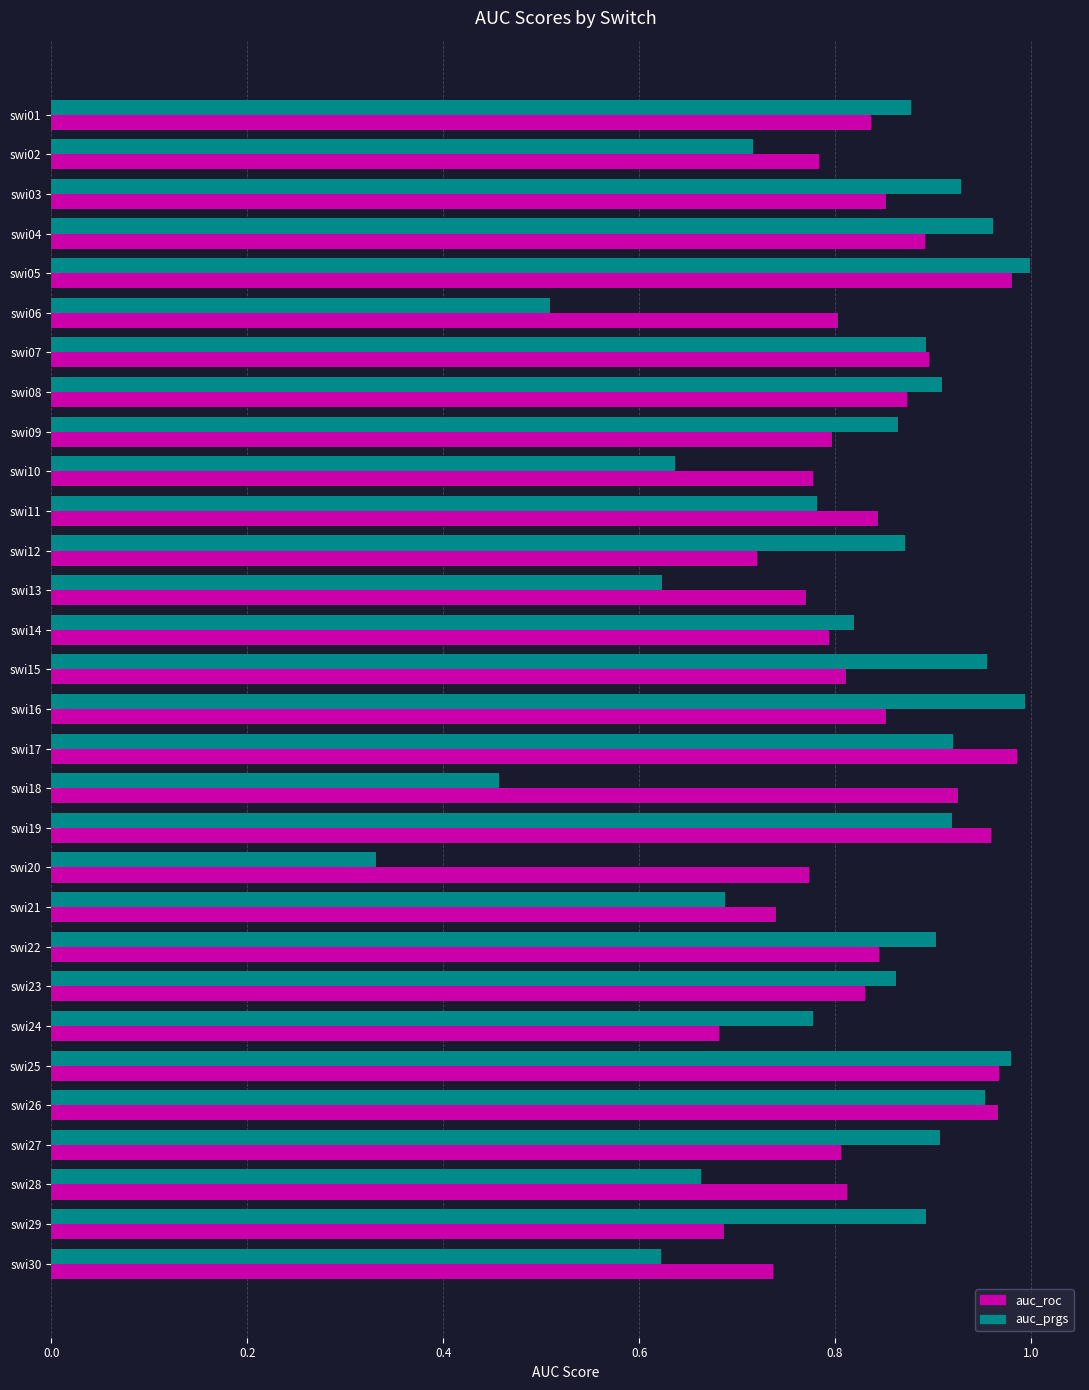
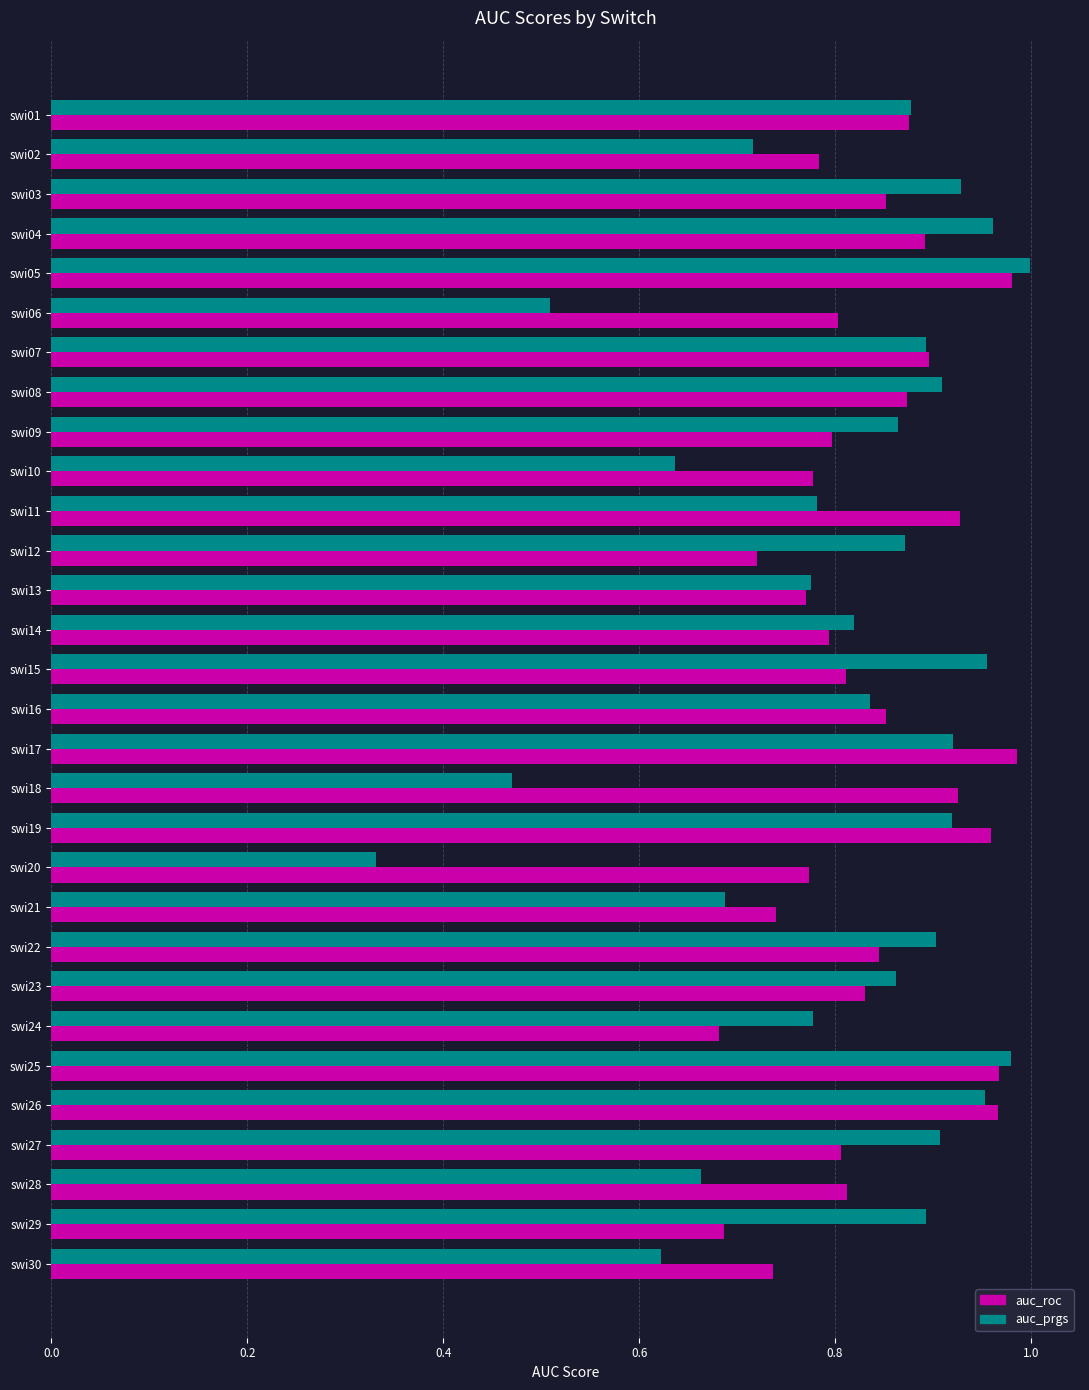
auc_roc, swi01: 0.84 -> 0.88
auc_roc, swi11: 0.84 -> 0.93
auc_prgs, swi13: 0.62 -> 0.78
auc_prgs, swi16: 0.99 -> 0.84
auc_prgs, swi18: 0.46 -> 0.47
